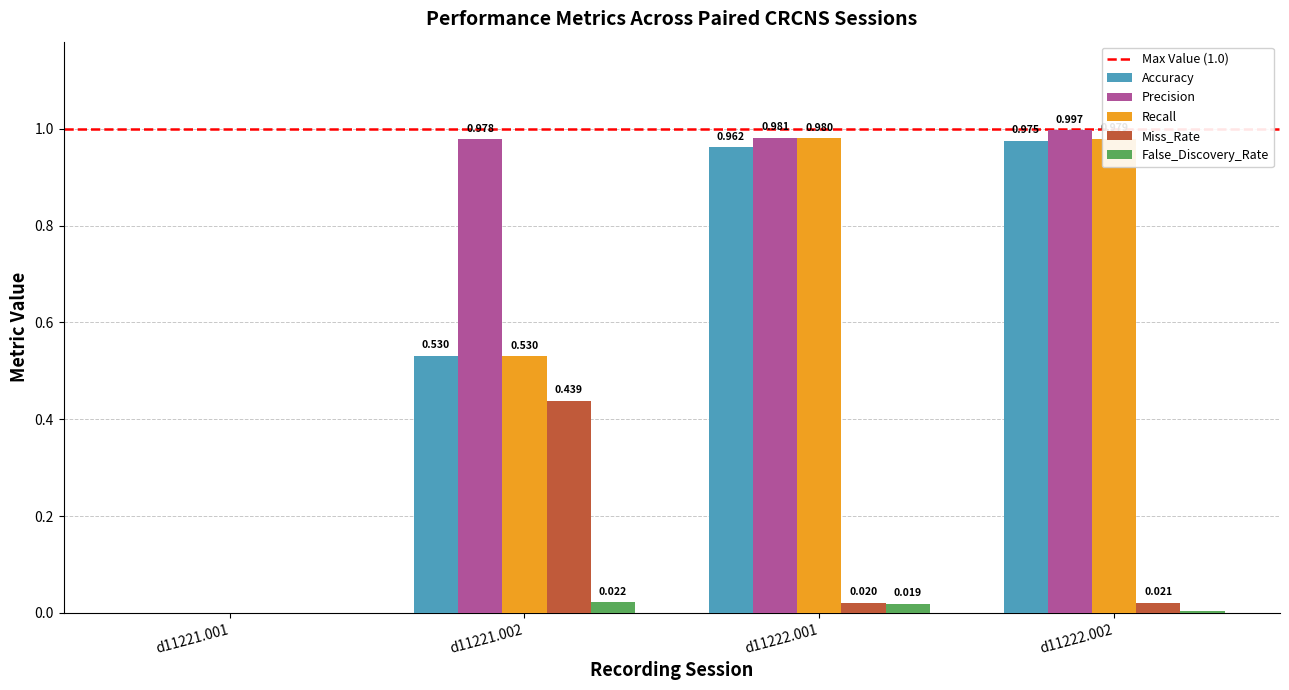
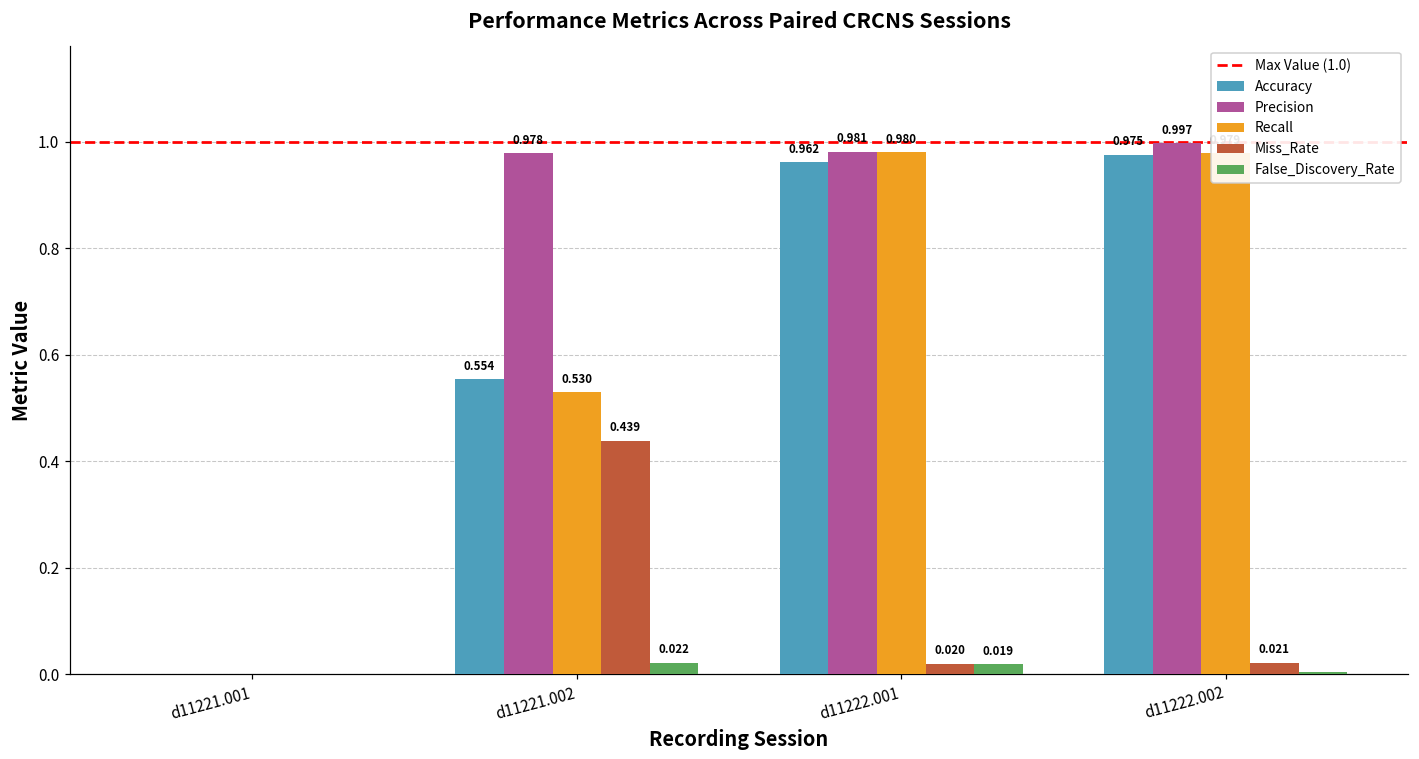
Accuracy, d11221.002: 0.530 -> 0.554
